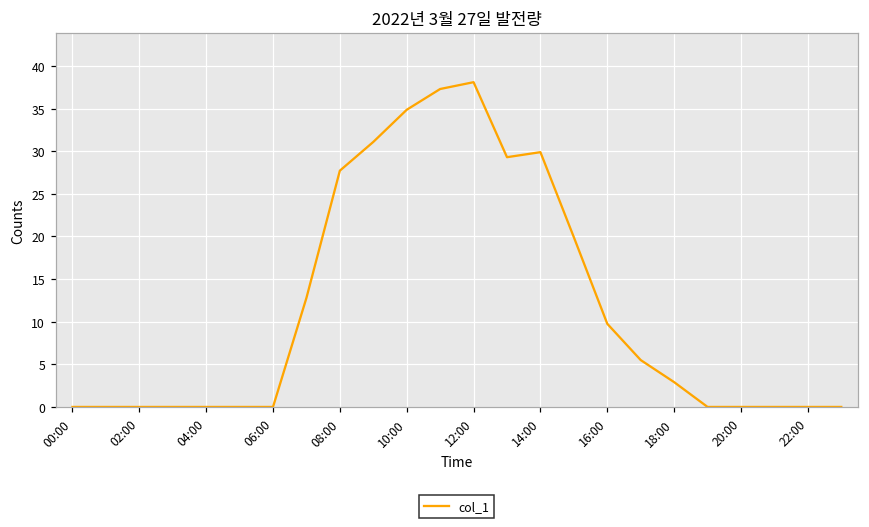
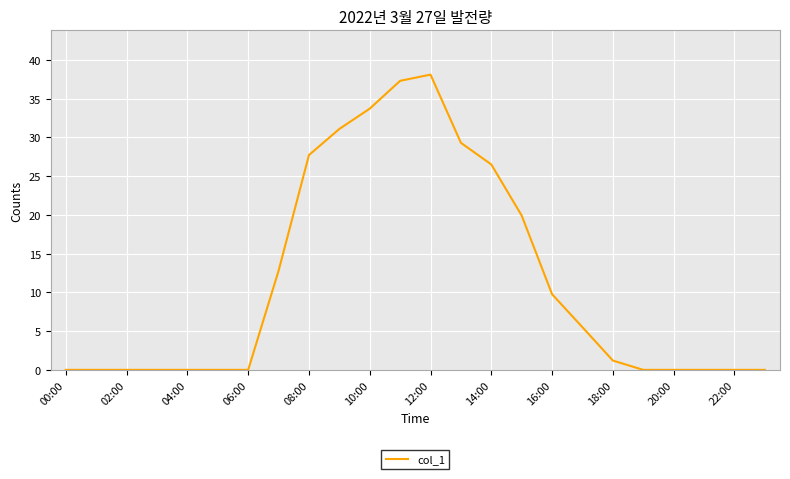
10:00: 35 -> 34
14:00: 30 -> 27
18:00: 3 -> 1
